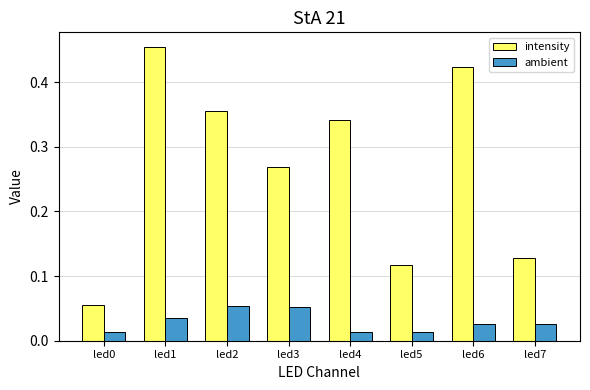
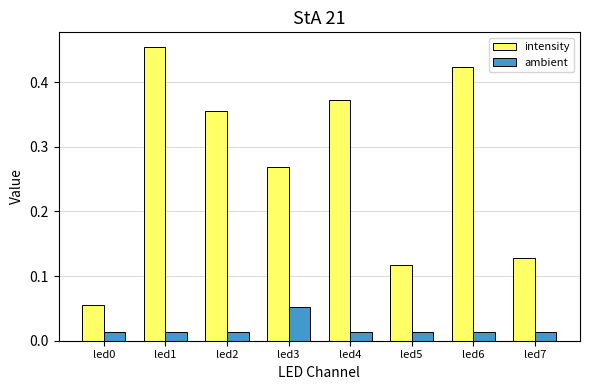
ambient, led1: 0.04 -> 0.01
ambient, led2: 0.05 -> 0.01
intensity, led4: 0.34 -> 0.37
ambient, led6: 0.03 -> 0.01
ambient, led7: 0.03 -> 0.01
